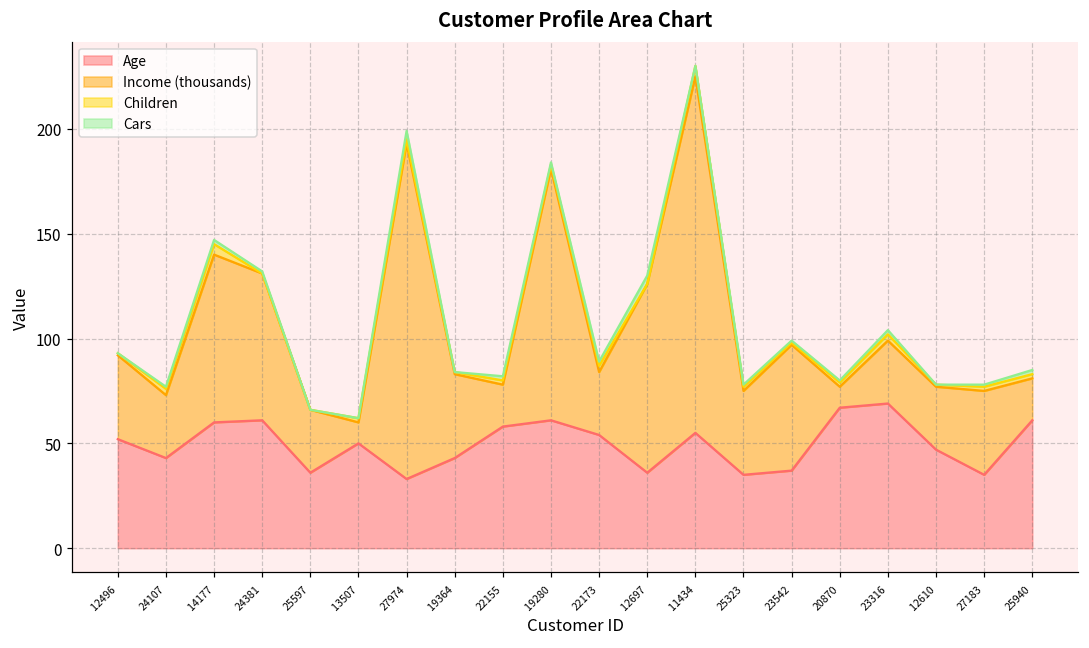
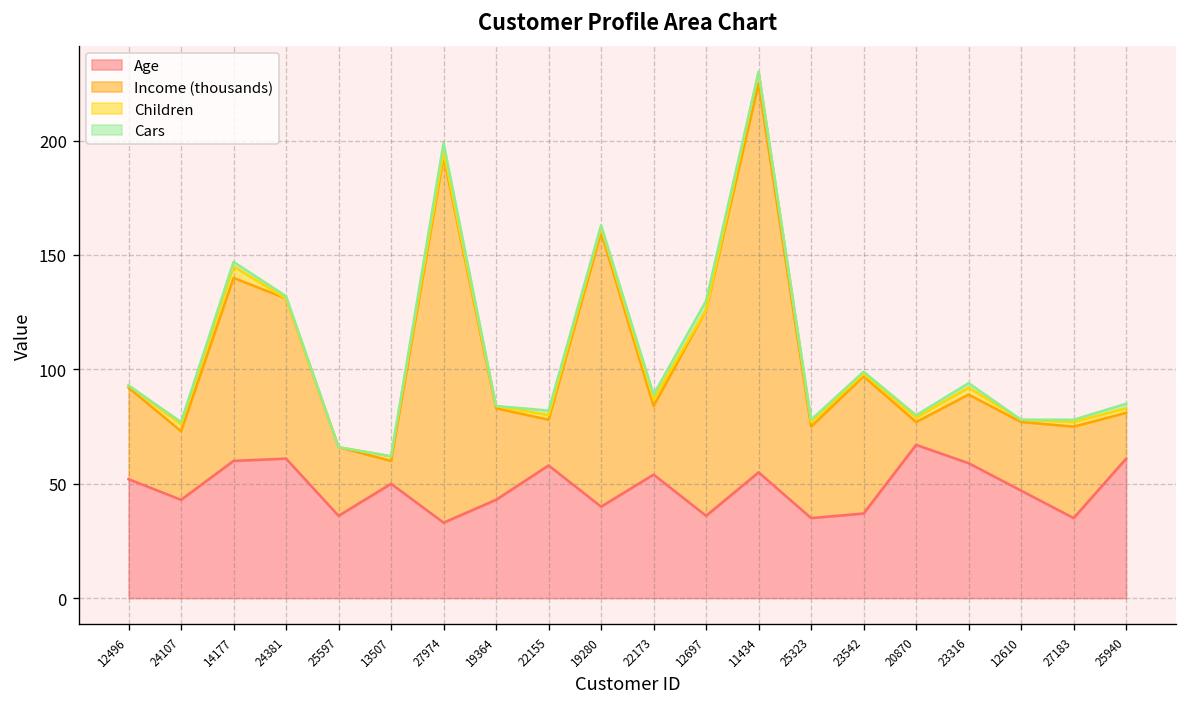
Age, 19280: 61 -> 40
Age, 23316: 69 -> 59
